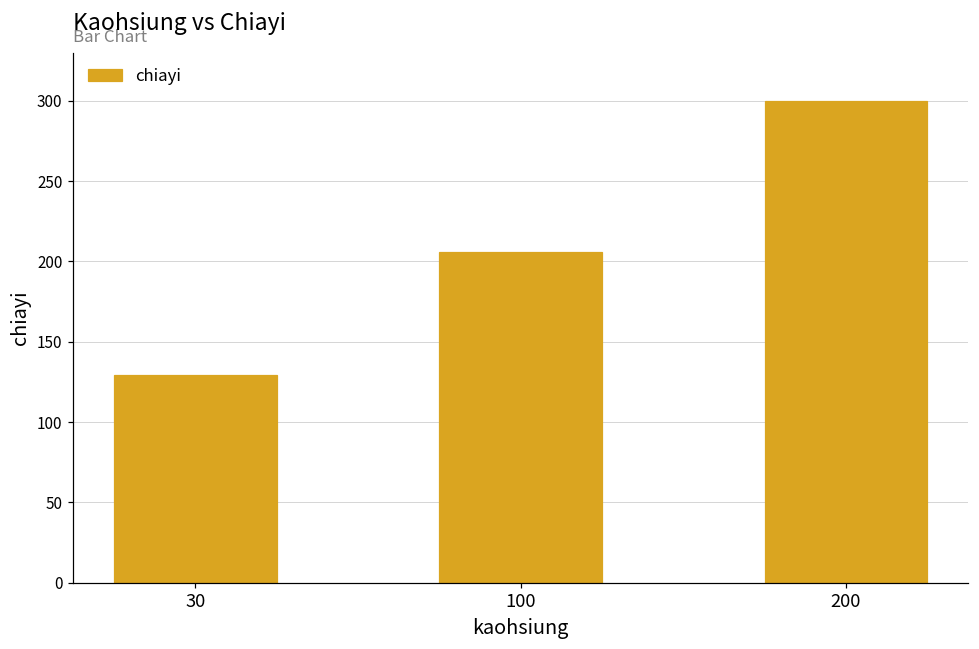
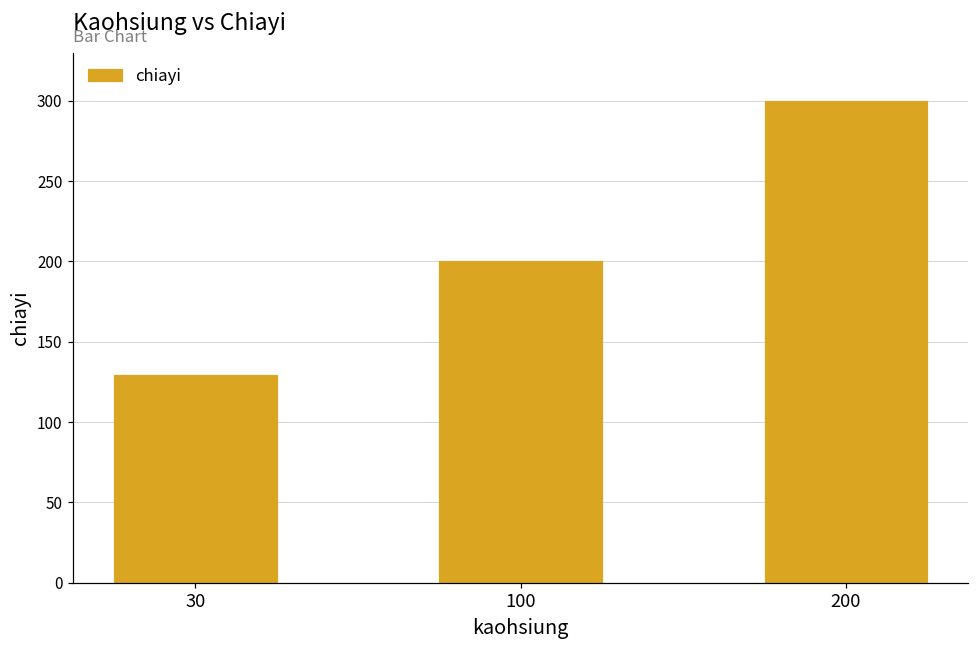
100: 206 -> 200
